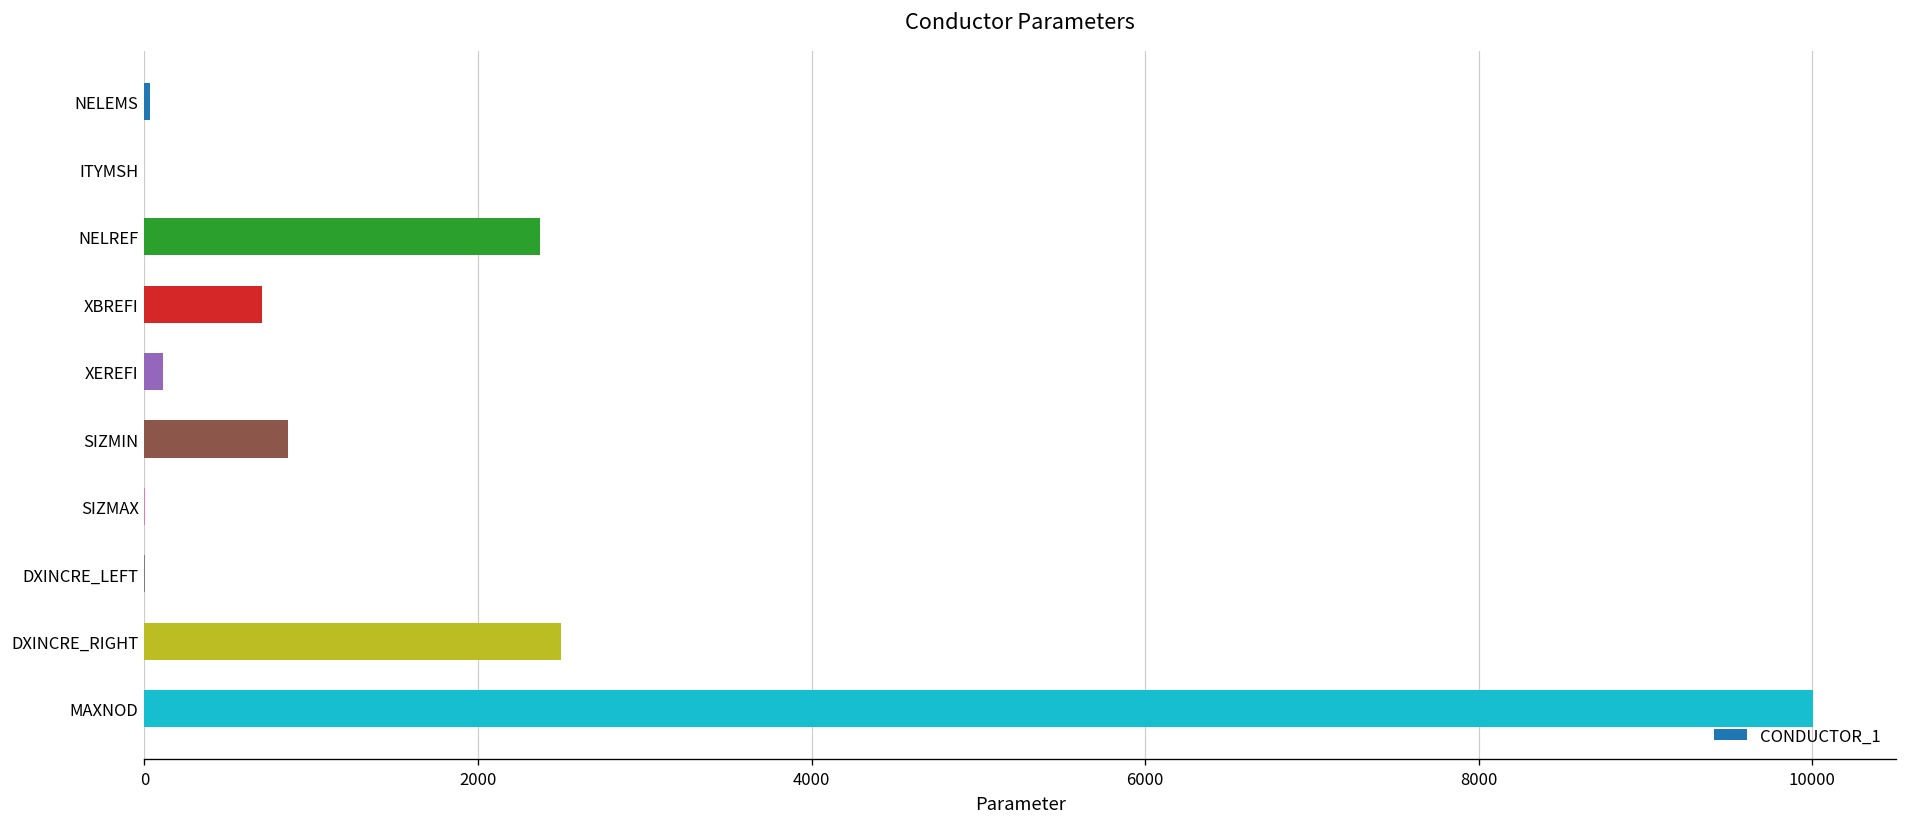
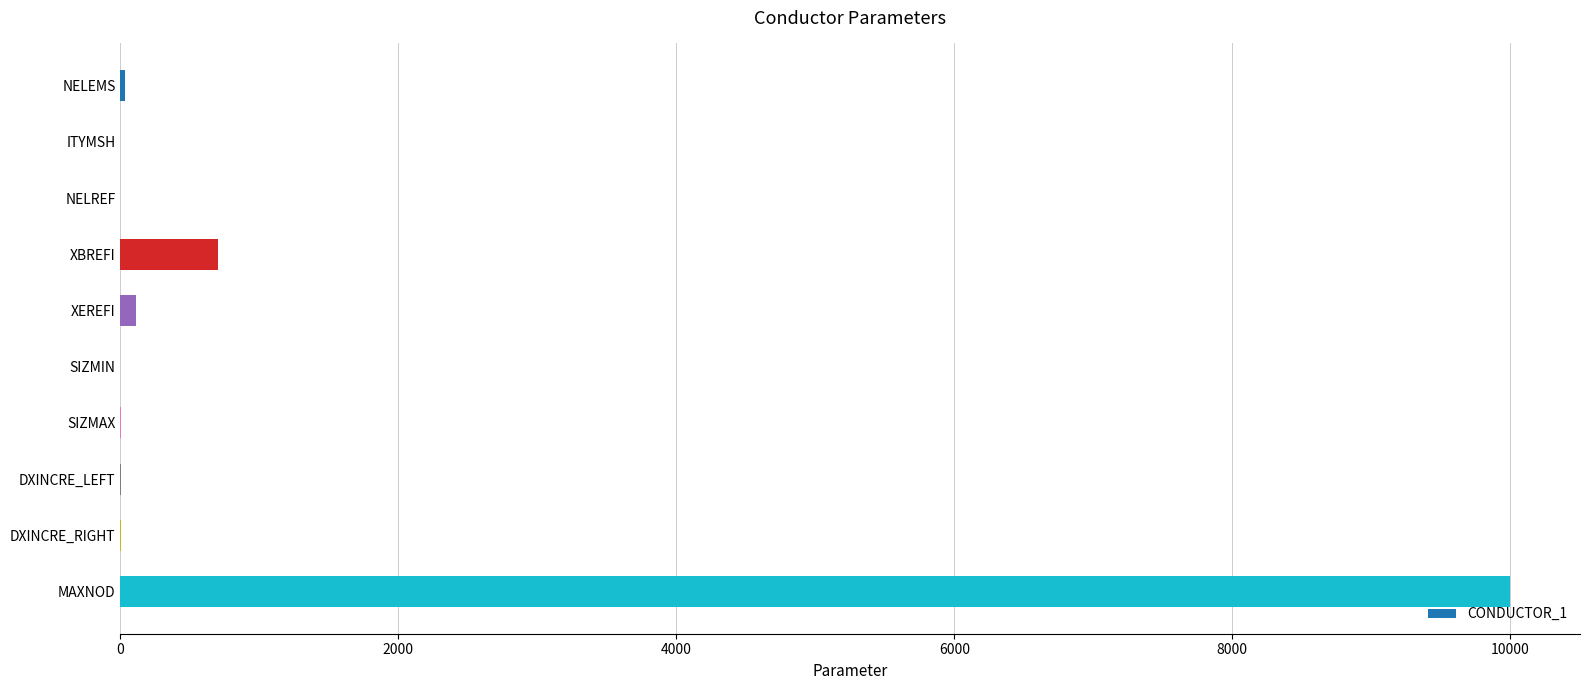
NELREF: 2370 -> 0
SIZMIN: 860 -> 0
DXINCRE_RIGHT: 2500 -> 0
